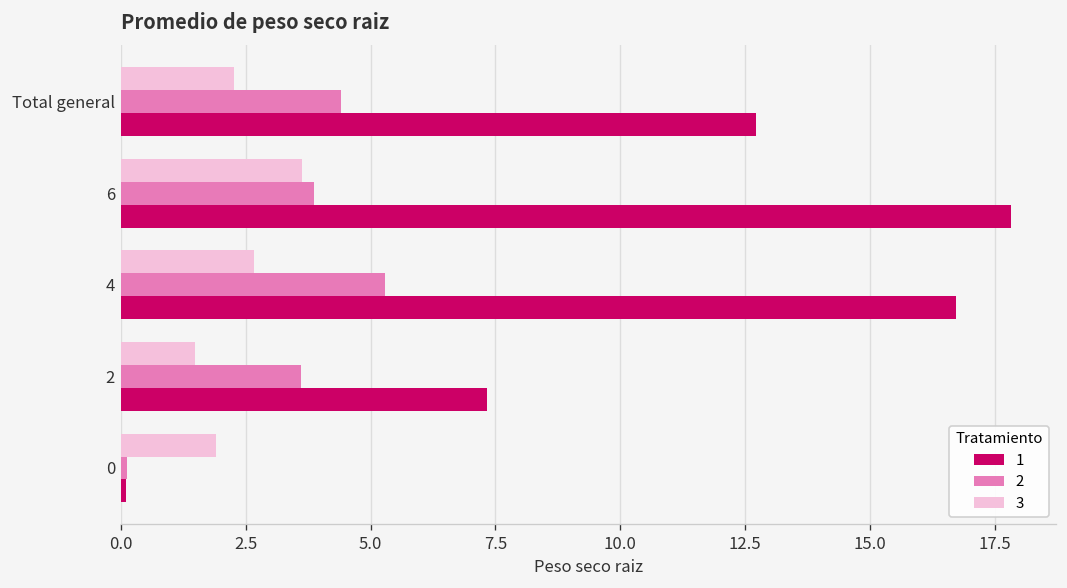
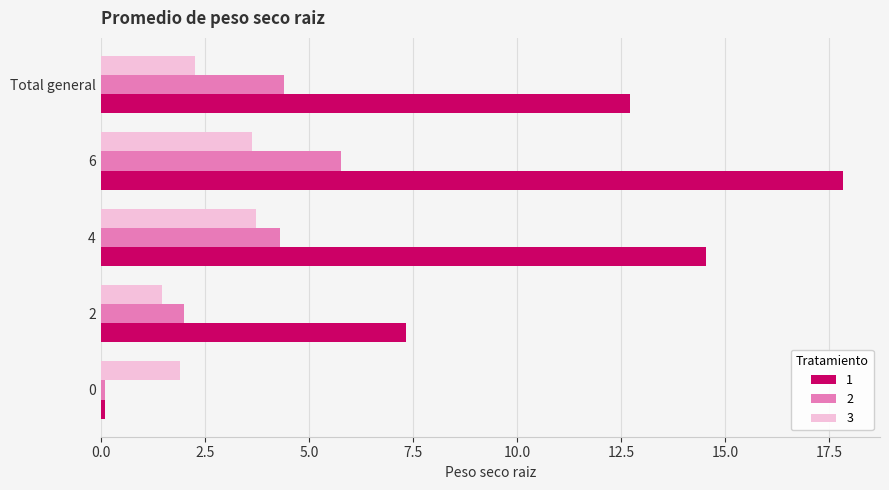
2, 6: 3.9 -> 5.8
3, 4: 2.7 -> 3.7
2, 4: 5.3 -> 4.3
1, 4: 16.7 -> 14.6
2, 2: 3.6 -> 2.0
